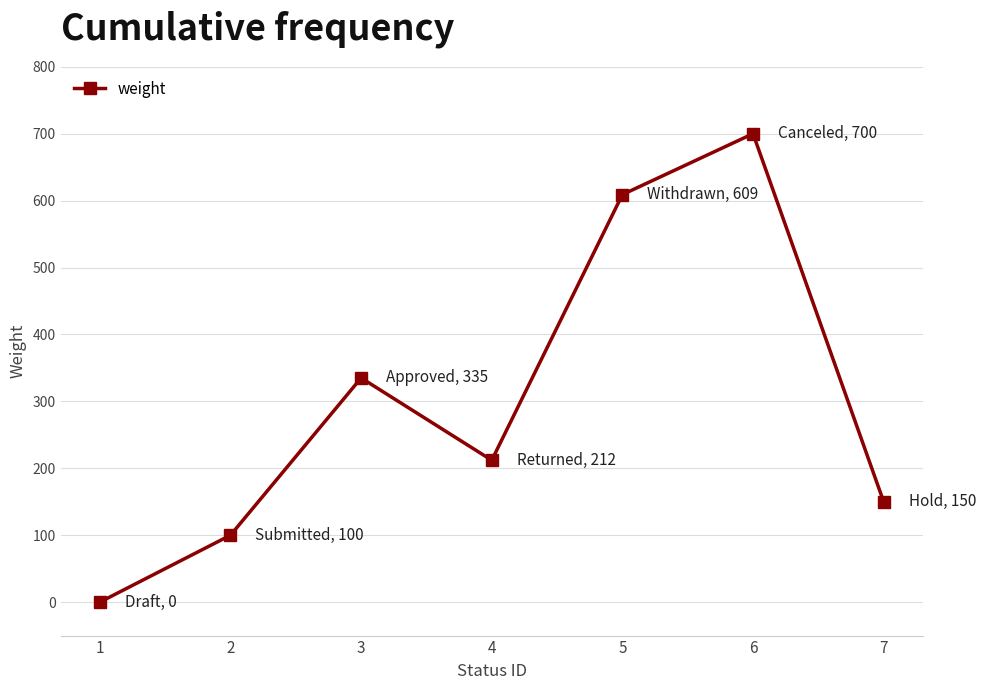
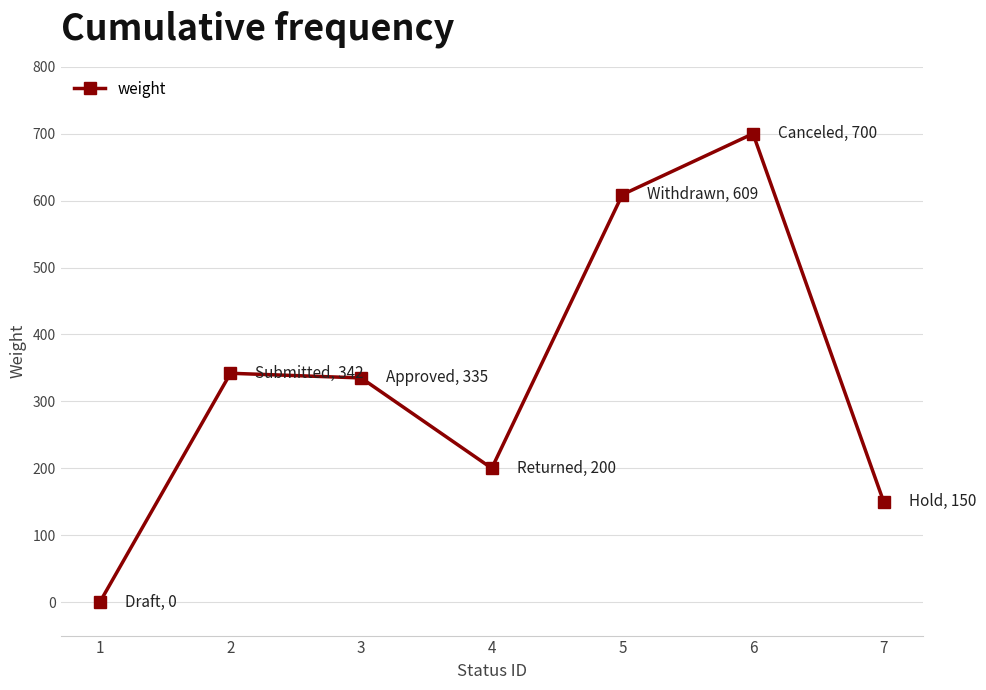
2: 100 -> 342
4: 212 -> 200
